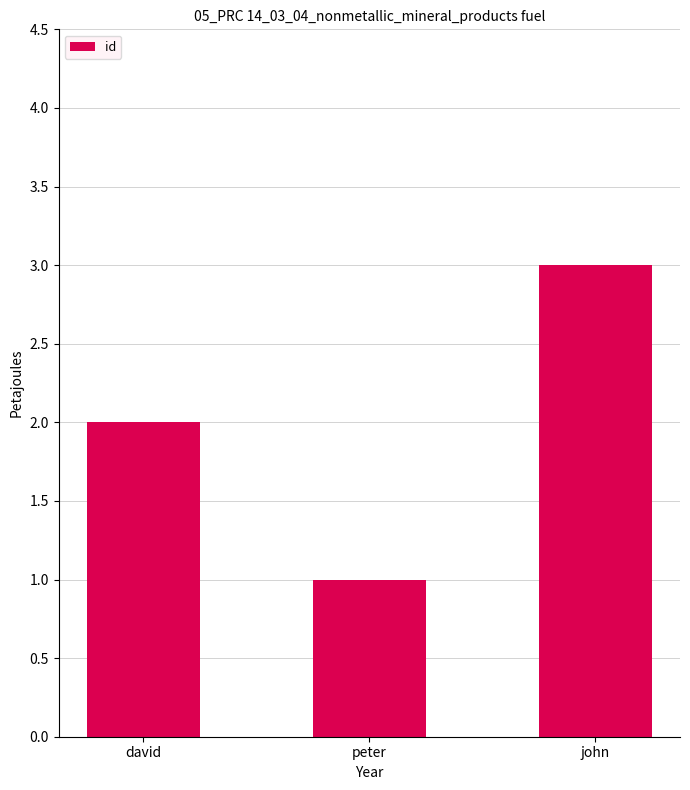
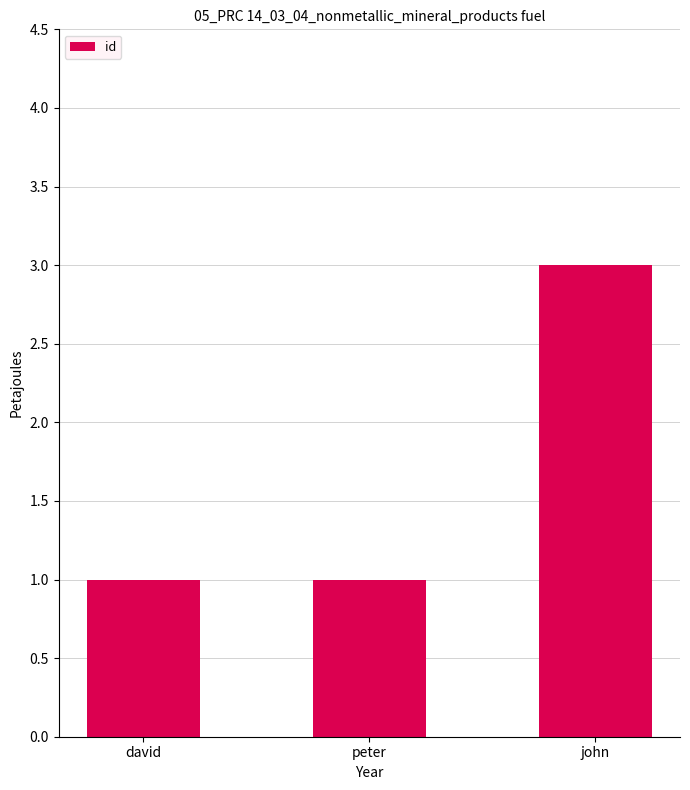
david: 2 -> 1
